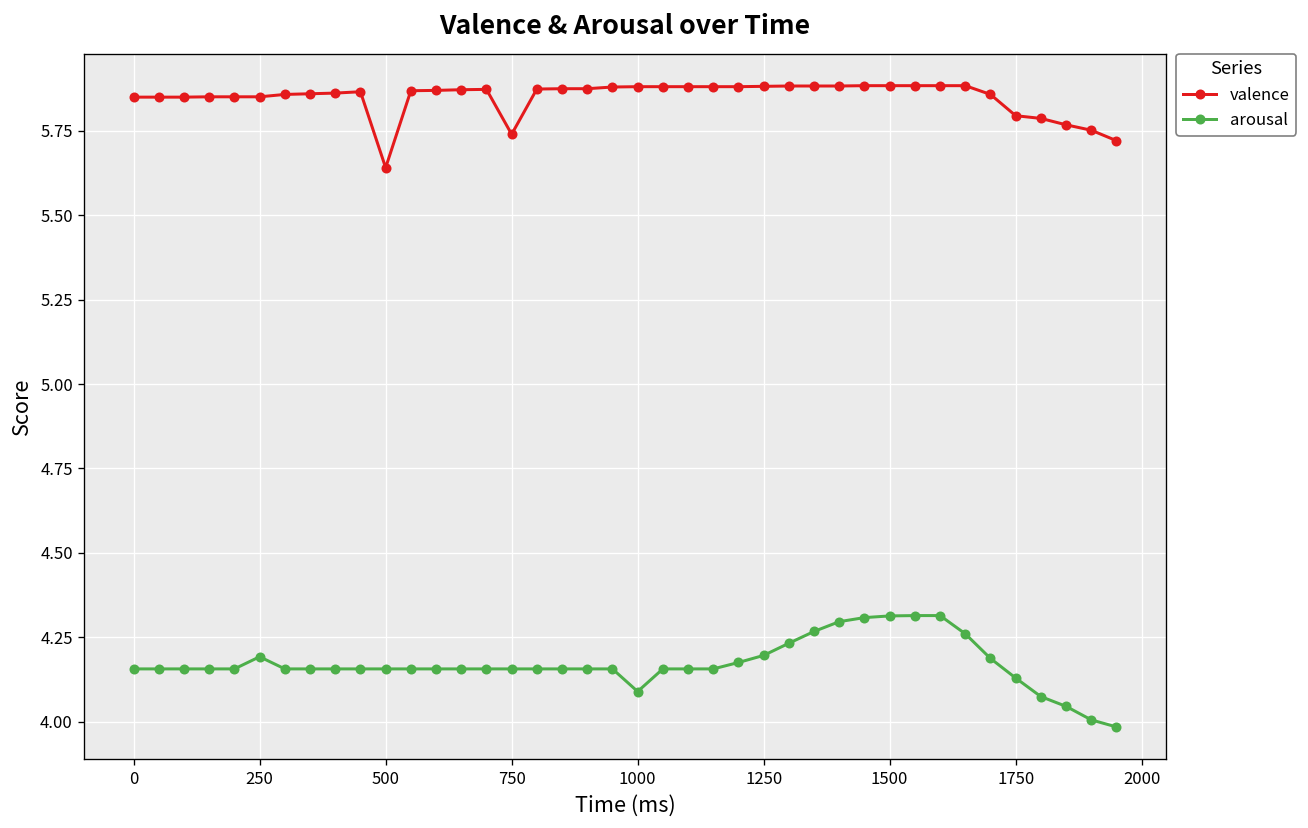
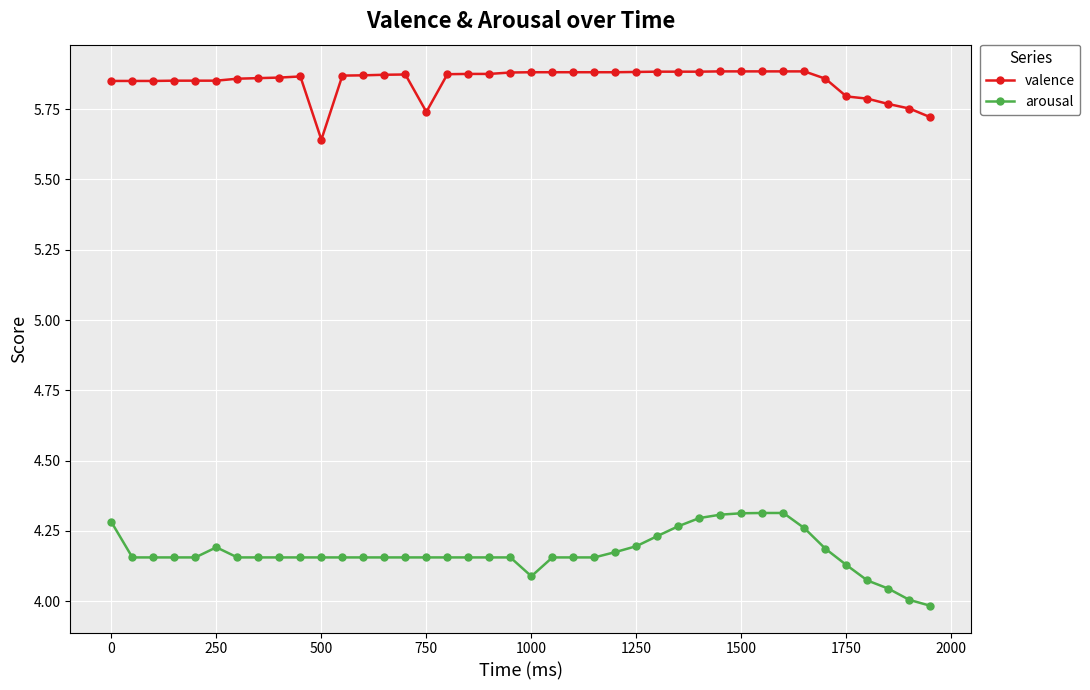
arousal, 0: 4.16 -> 4.28
